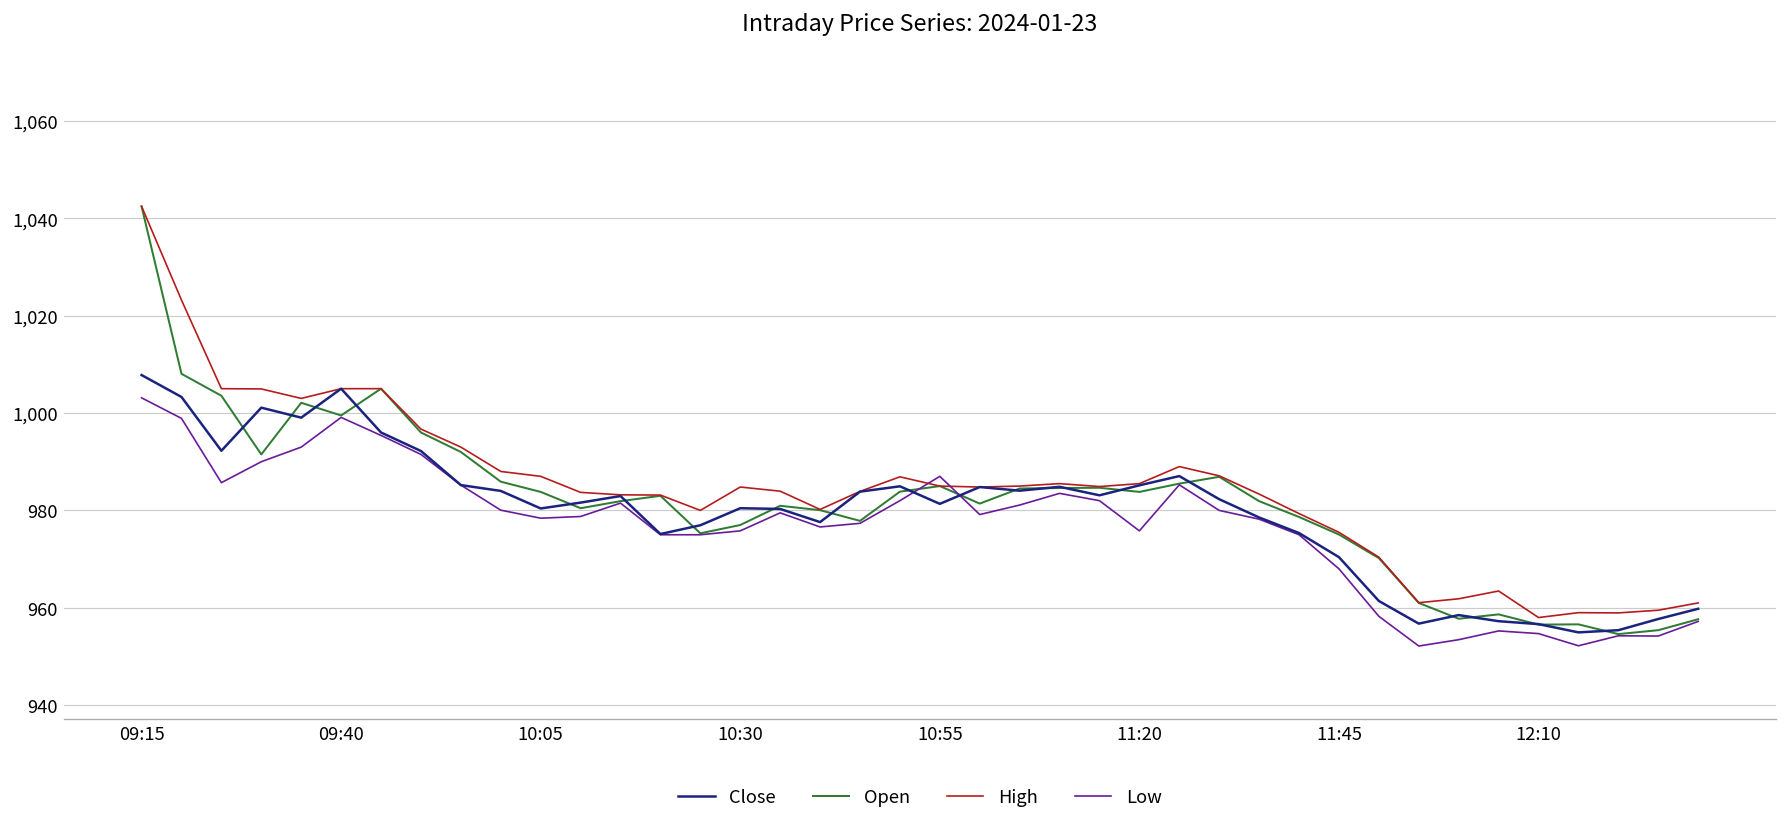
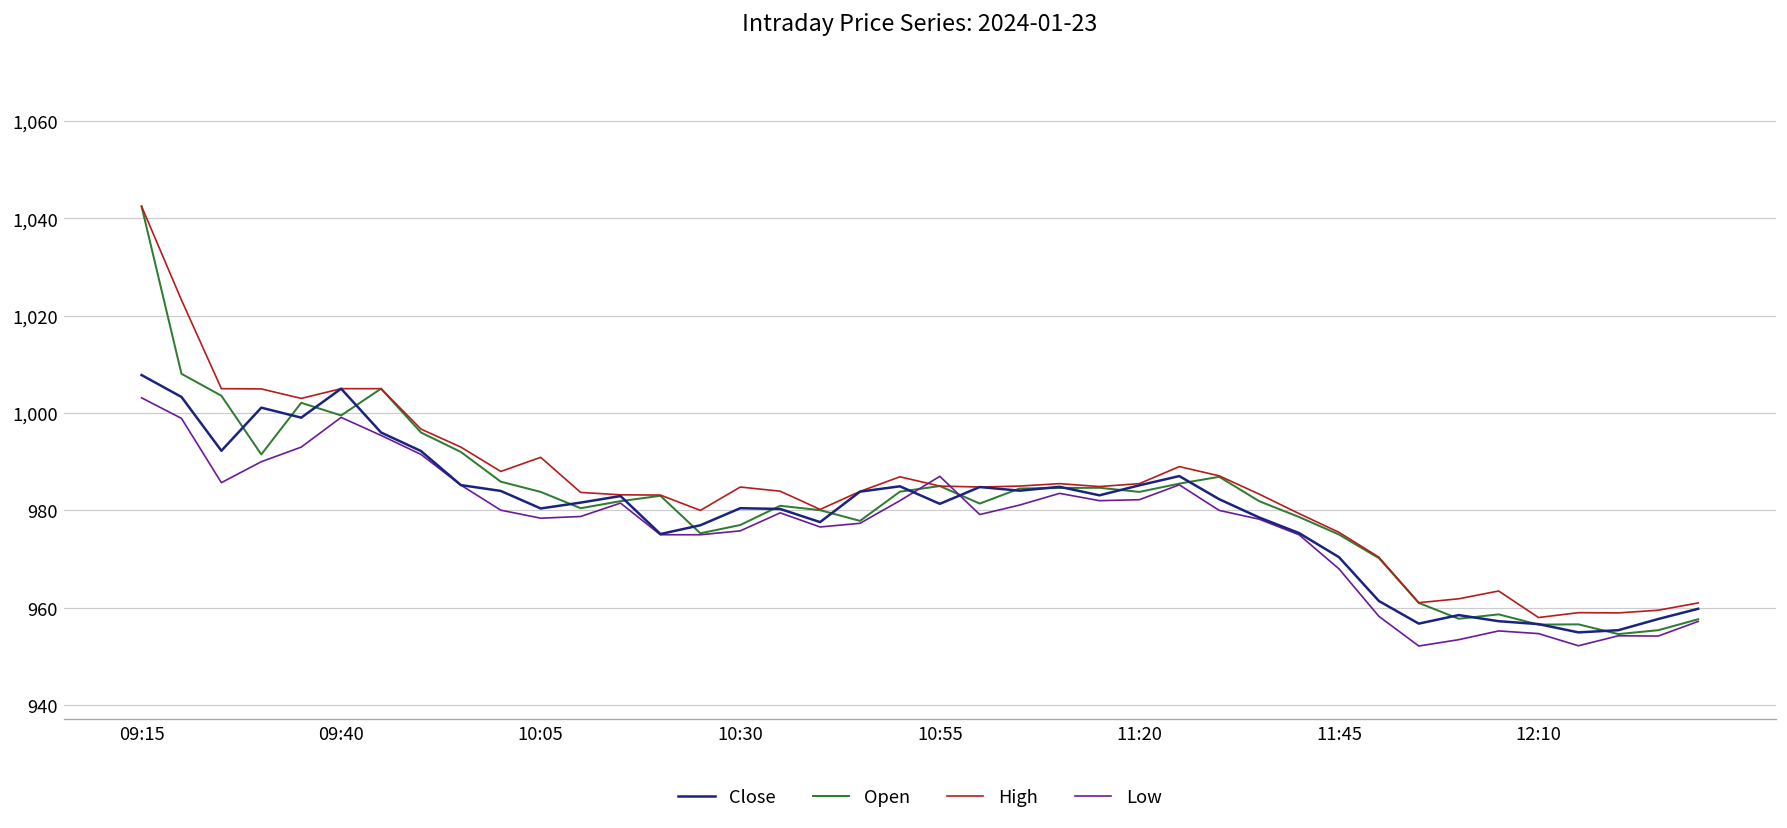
High, 10:05: 987 -> 991
Low, 11:20: 976 -> 982
